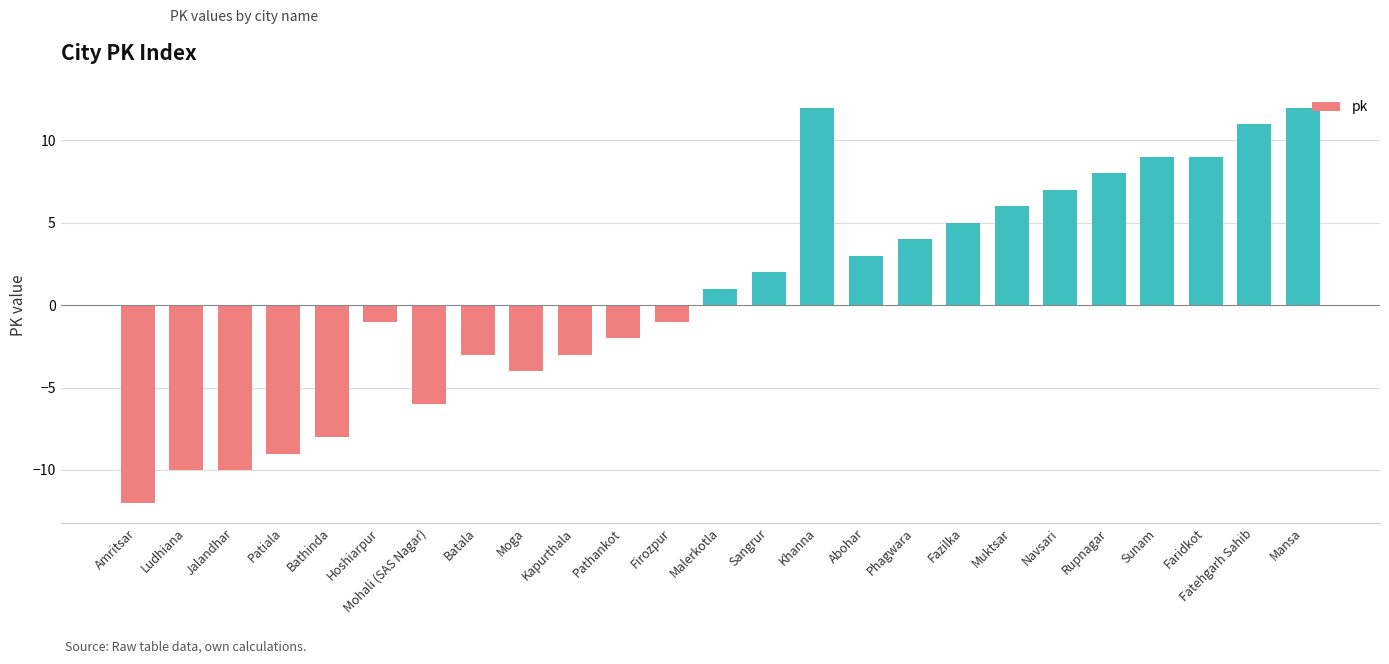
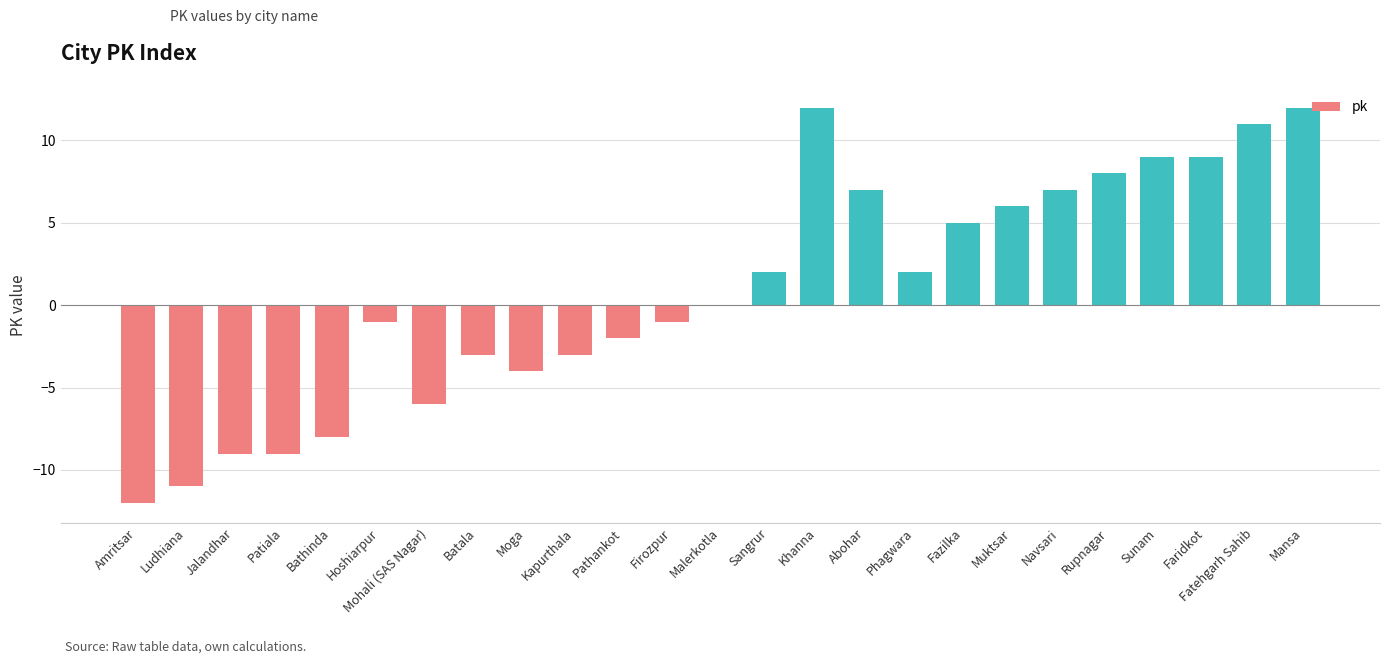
Ludhiana: -10.0 -> -11.0
Jalandhar: -10.0 -> -9.0
Malerkotla: 1.0 -> 0.0
Abohar: 3.0 -> 7.0
Phagwara: 4.0 -> 2.0
